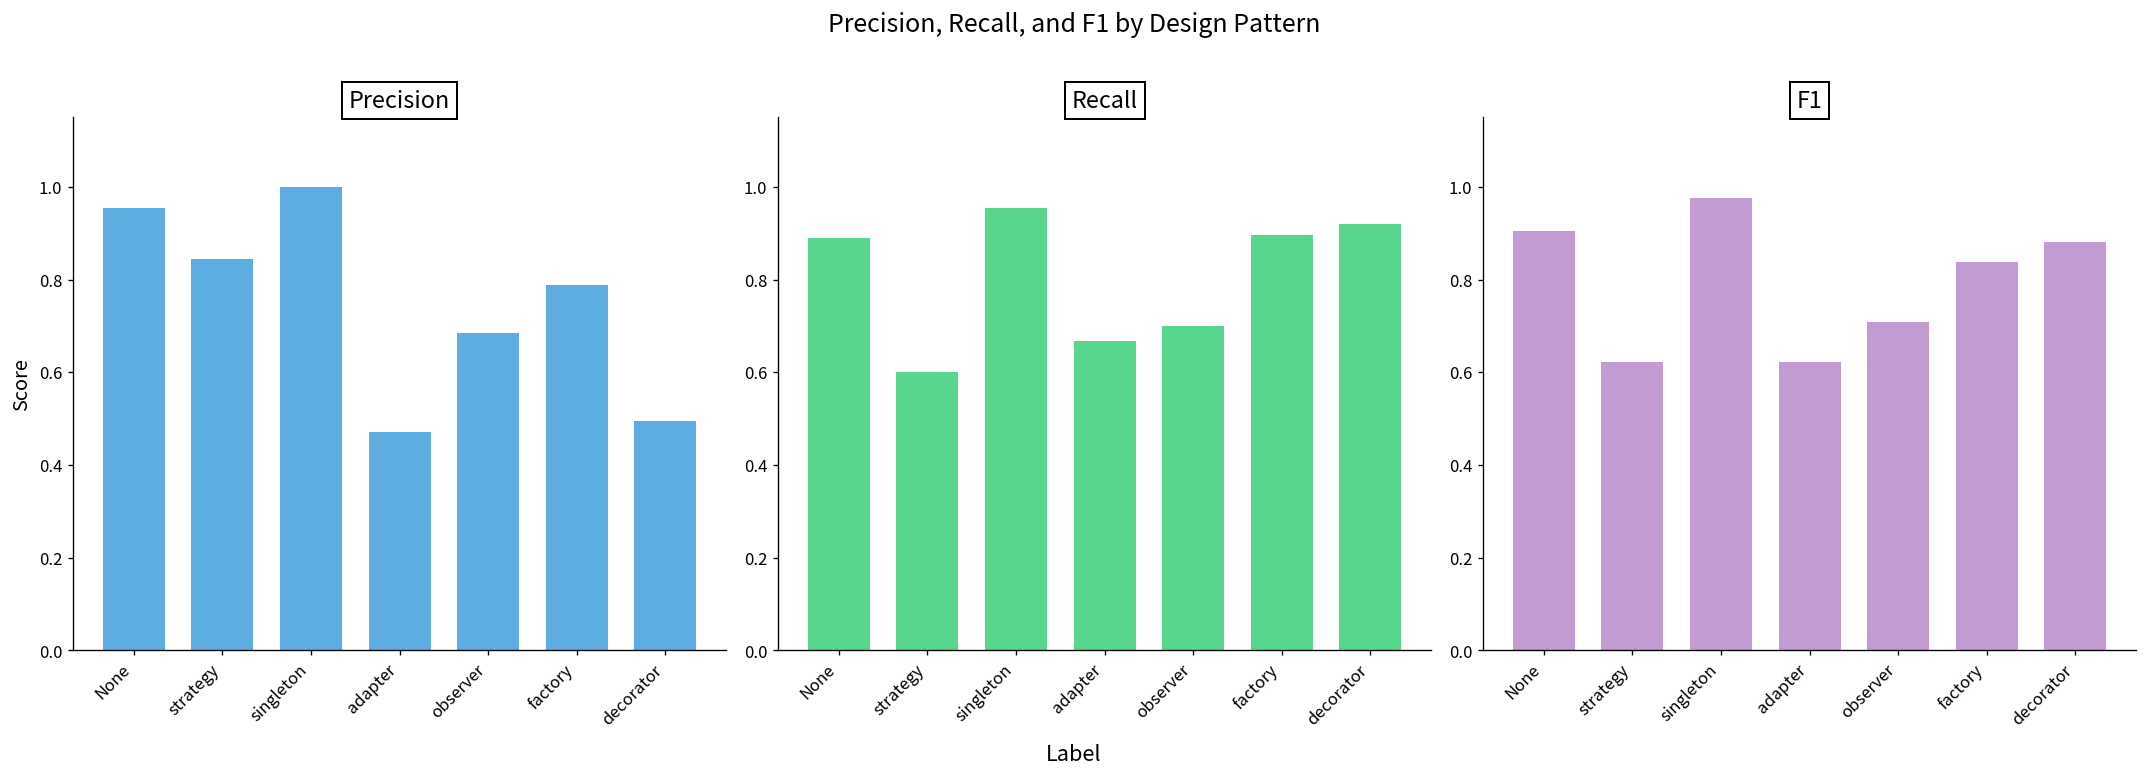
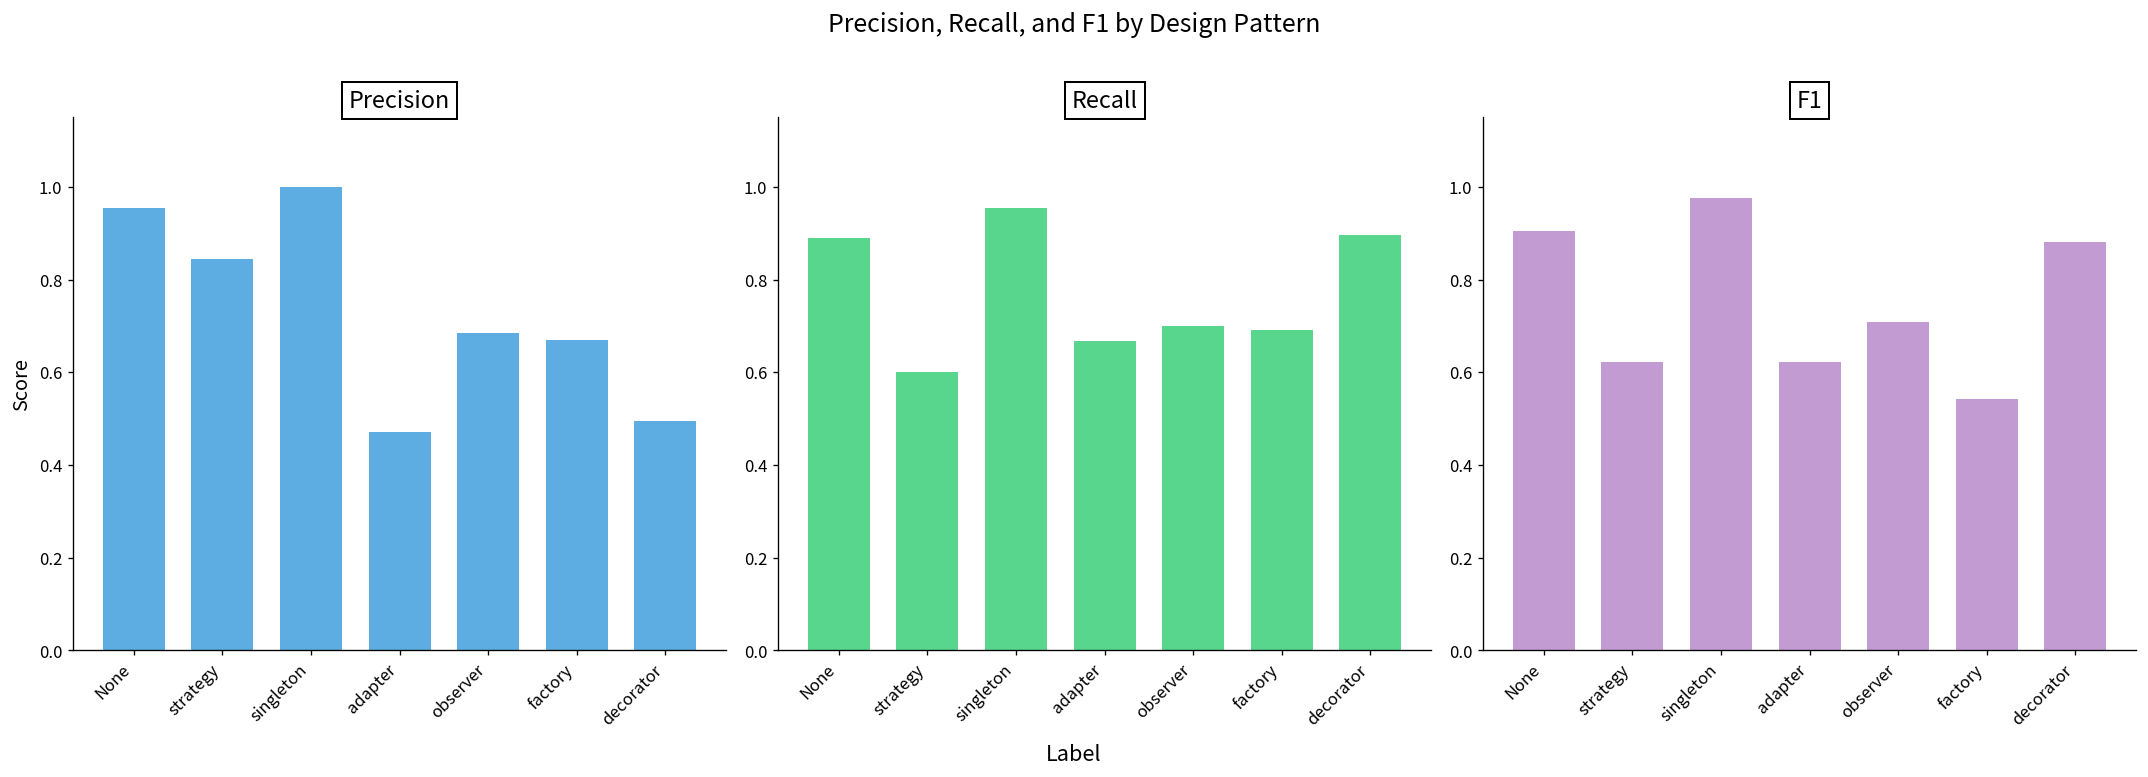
Precision, factory: 0.79 -> 0.67
Recall, factory: 0.90 -> 0.69
Recall, decorator: 0.92 -> 0.90
F1, factory: 0.84 -> 0.54
